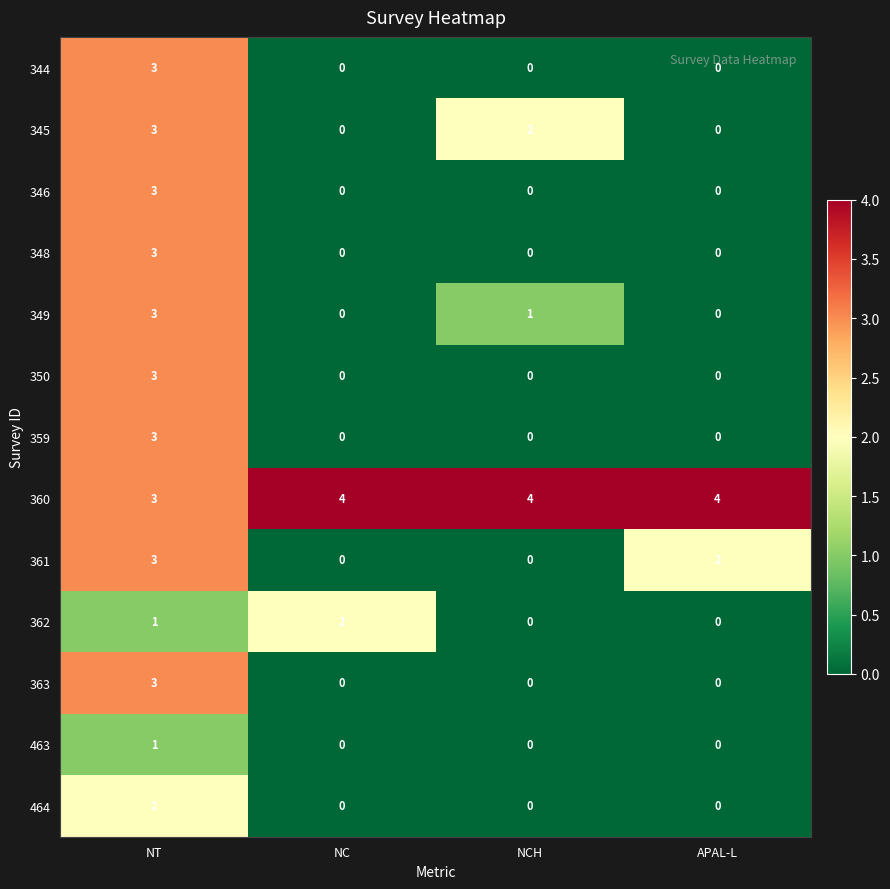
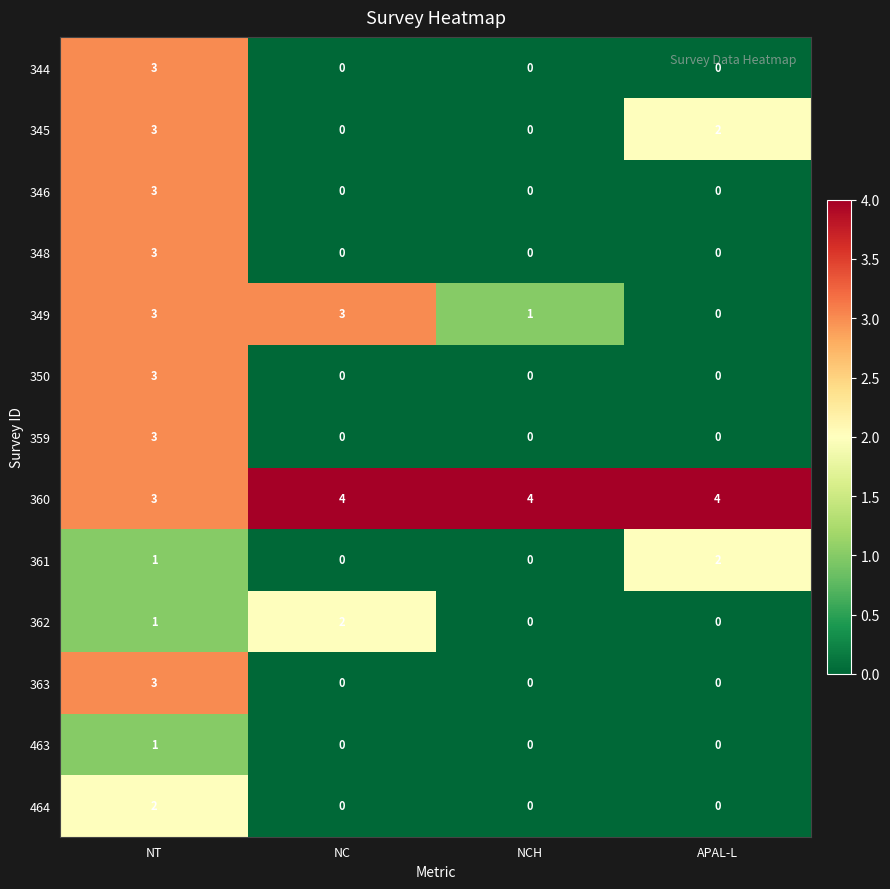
345, NCH: 2 -> 0
345, APAL-L: 0 -> 2
349, NC: 0 -> 3
361, NT: 3 -> 1
